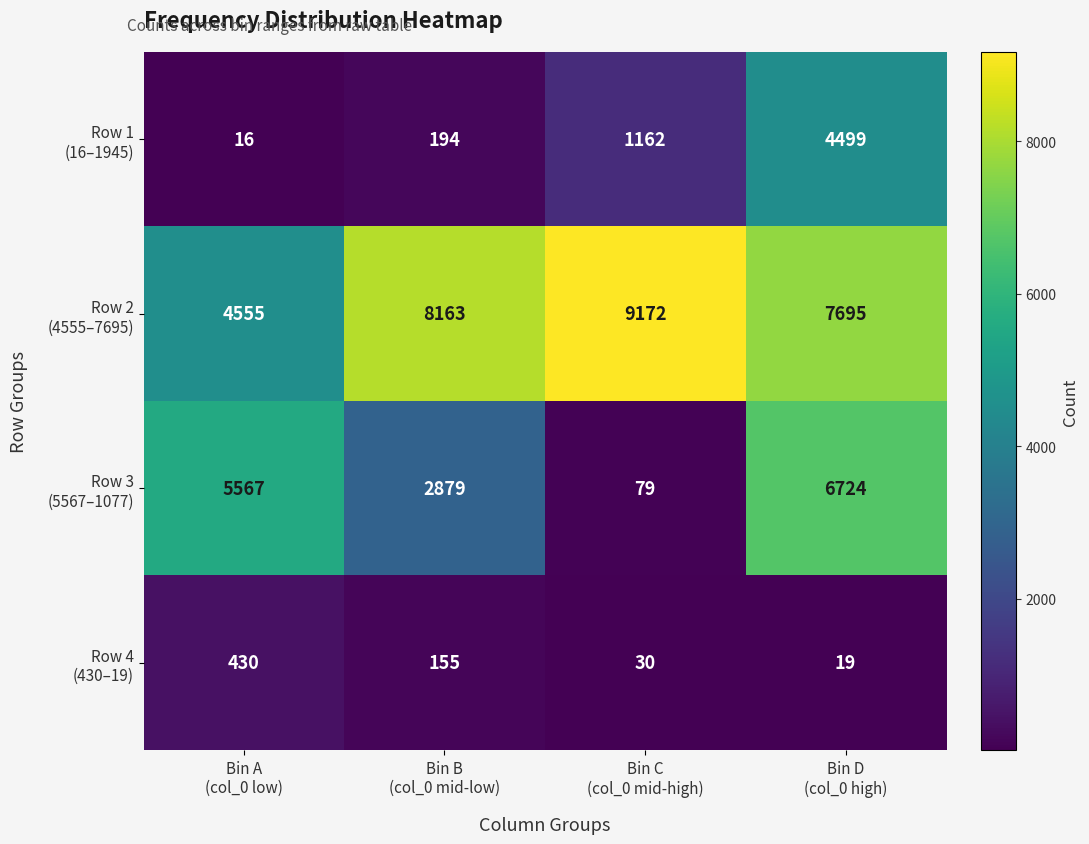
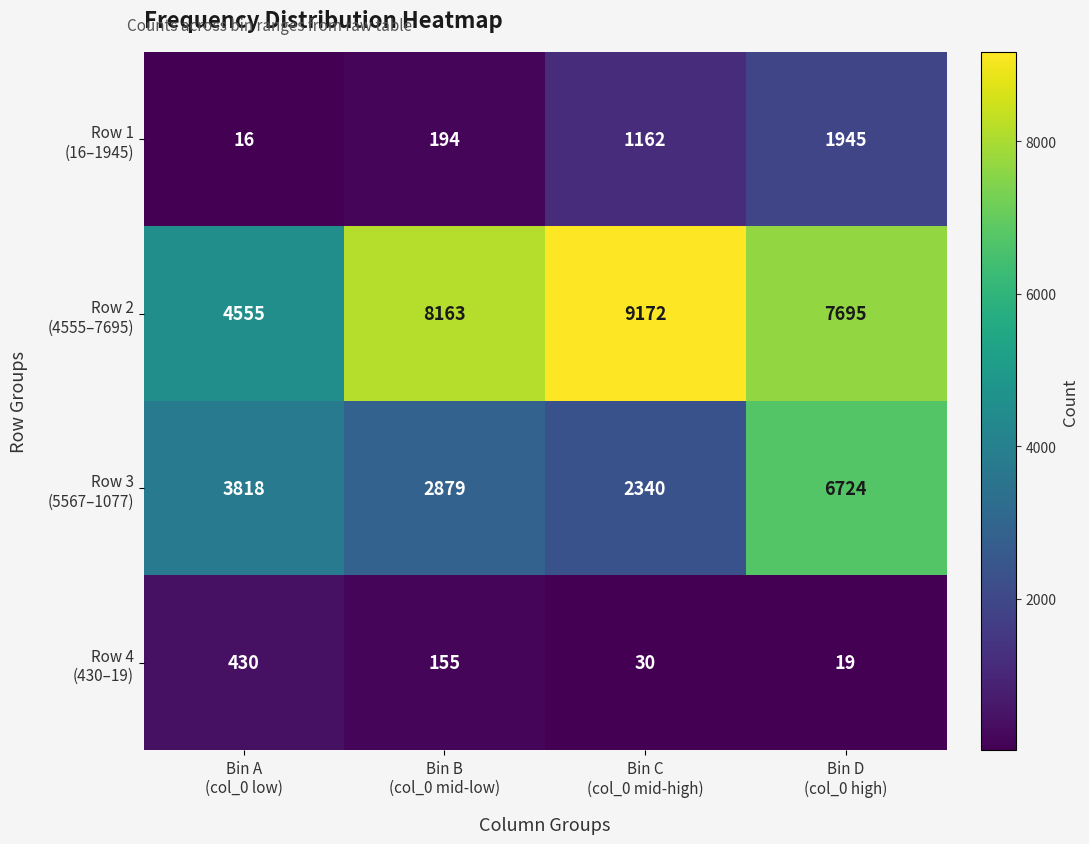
Row 1 (16–1945), Bin D (col_0 high): 4499 -> 1945
Row 3 (5567–1077), Bin A (col_0 low): 5567 -> 3818
Row 3 (5567–1077), Bin C (col_0 mid-high): 79 -> 2340
